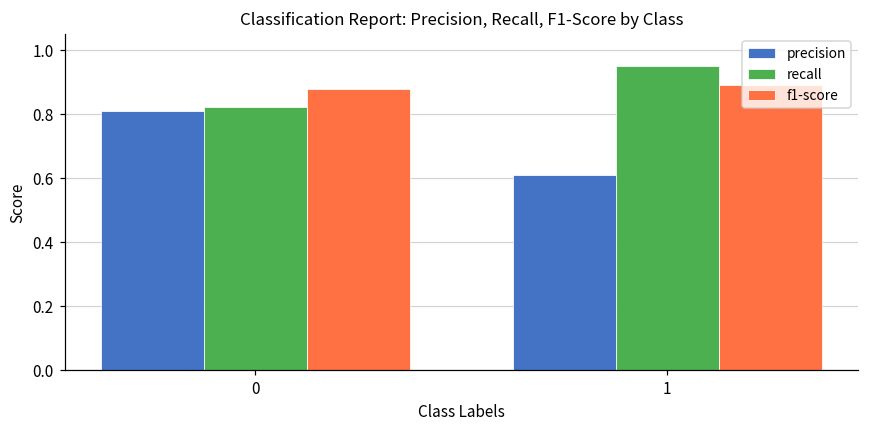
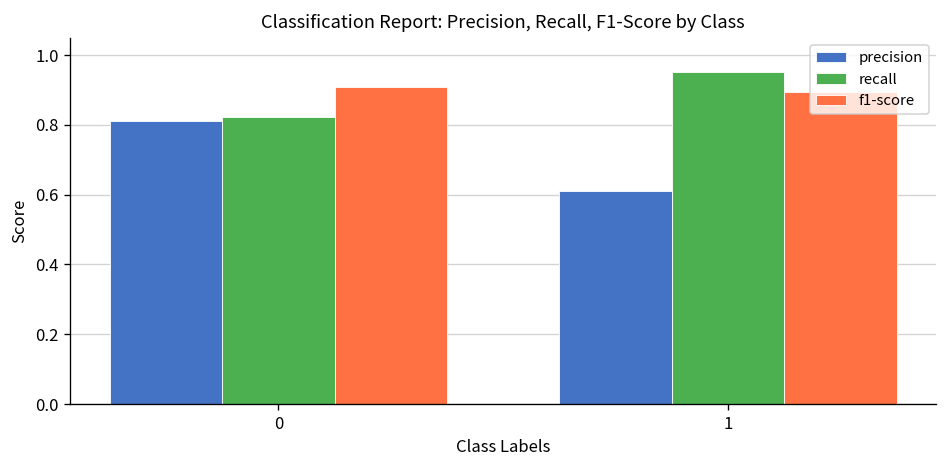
f1-score, 0: 0.88 -> 0.91
